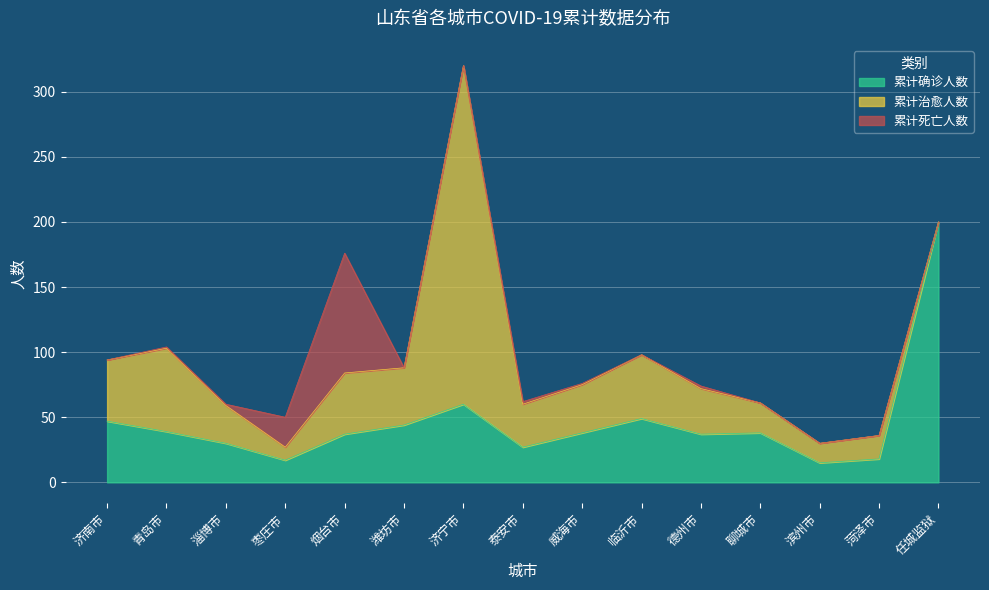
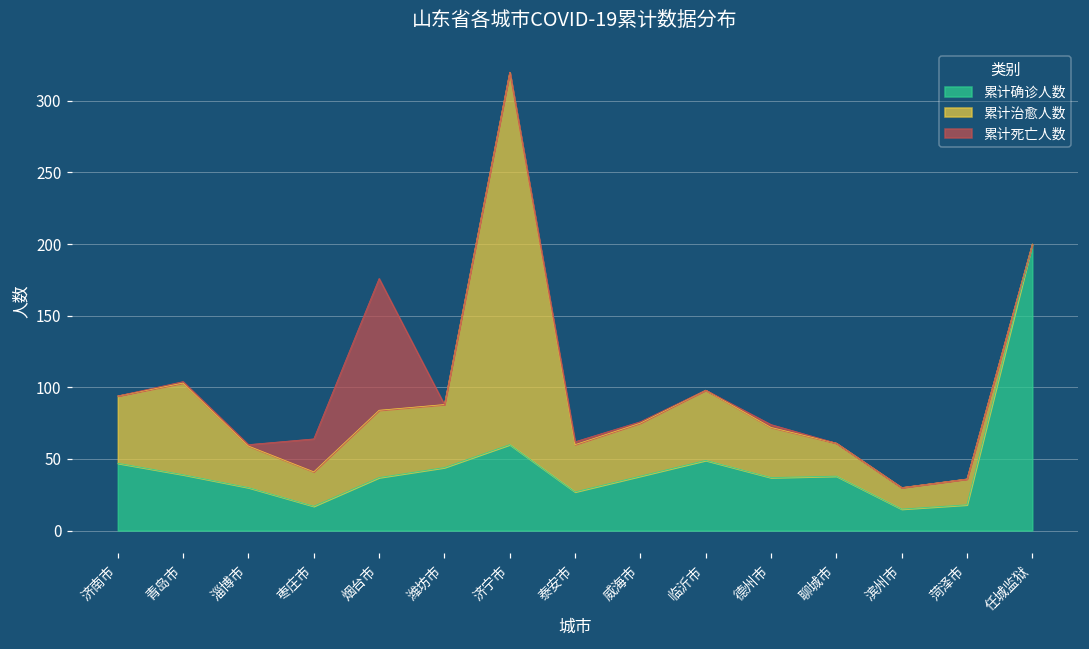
累计治愈人数, 枣庄市: 10 -> 24
